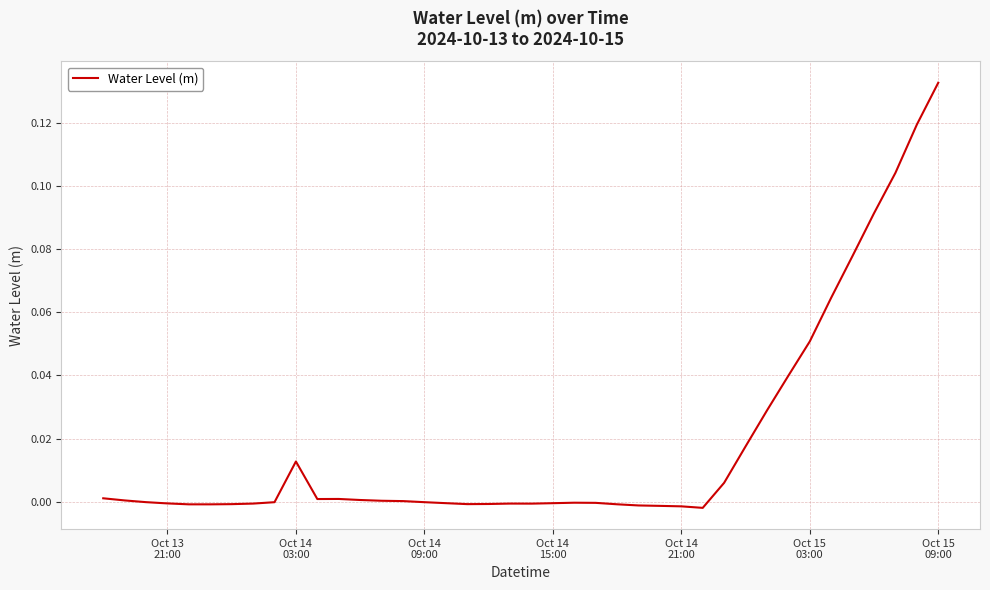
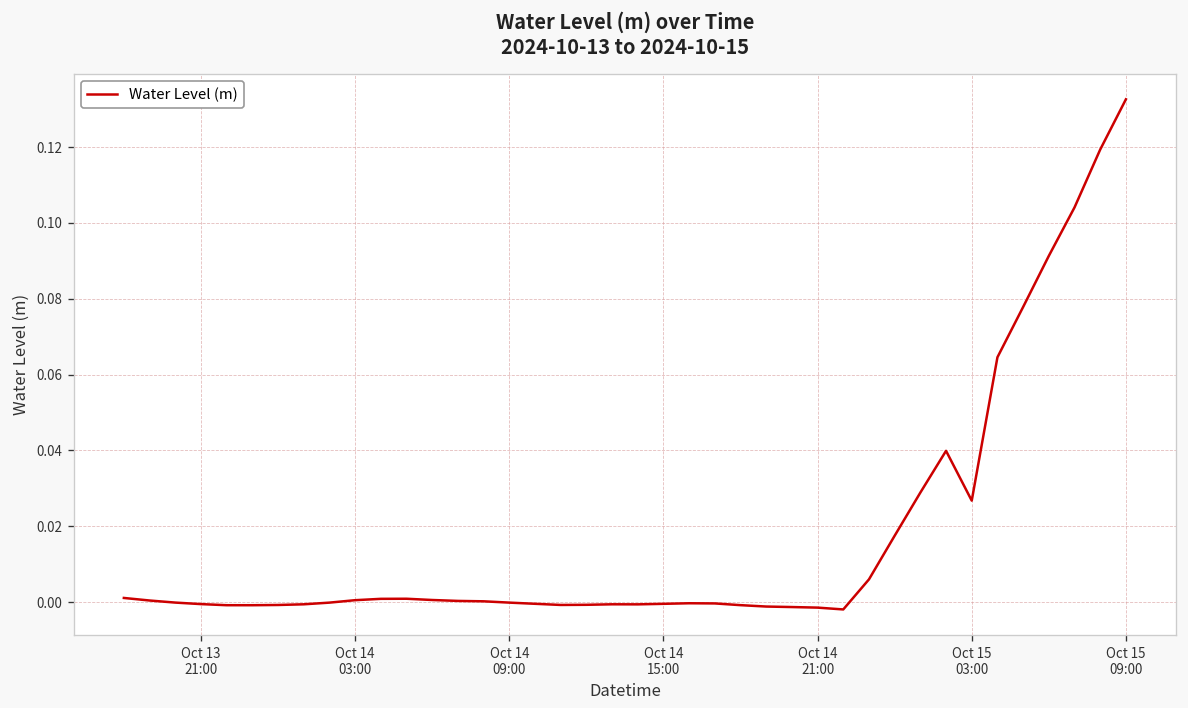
Oct 14 03:00: 0.013 -> 0.001
Oct 15 03:00: 0.051 -> 0.027
